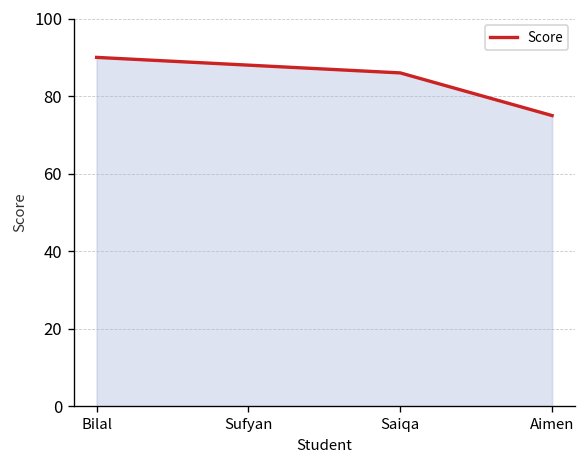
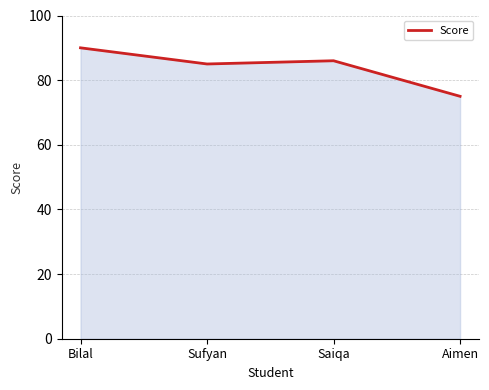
Sufyan: 88 -> 85
